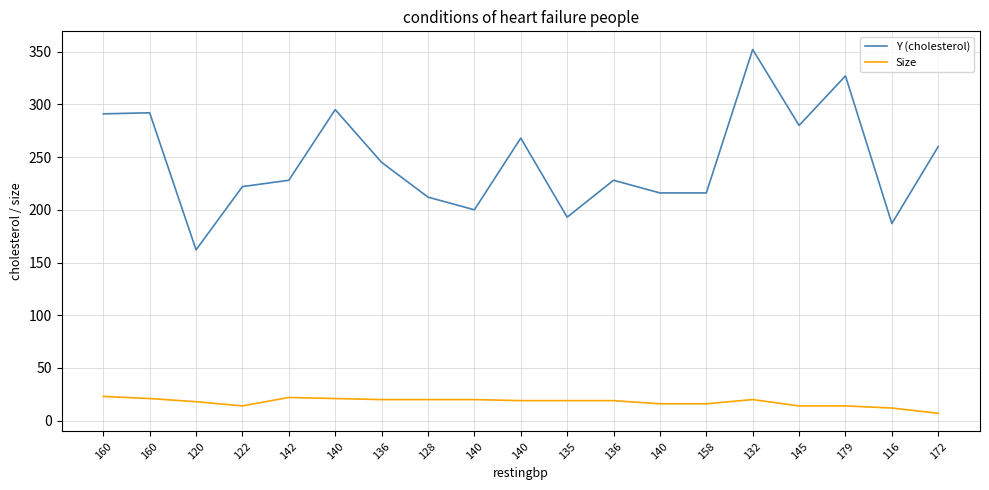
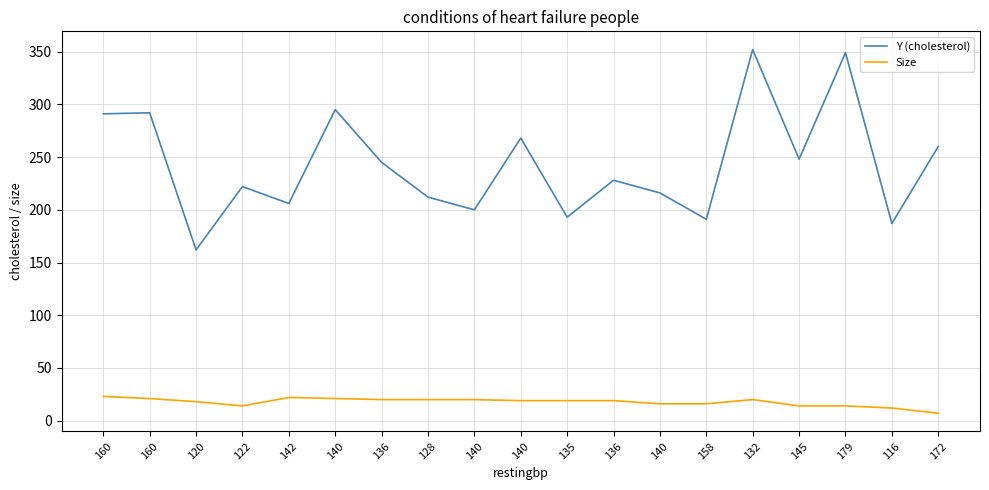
Y (cholesterol), 142: 228 -> 206
Y (cholesterol), 158: 216 -> 191
Y (cholesterol), 145: 280 -> 248
Y (cholesterol), 179: 327 -> 349
